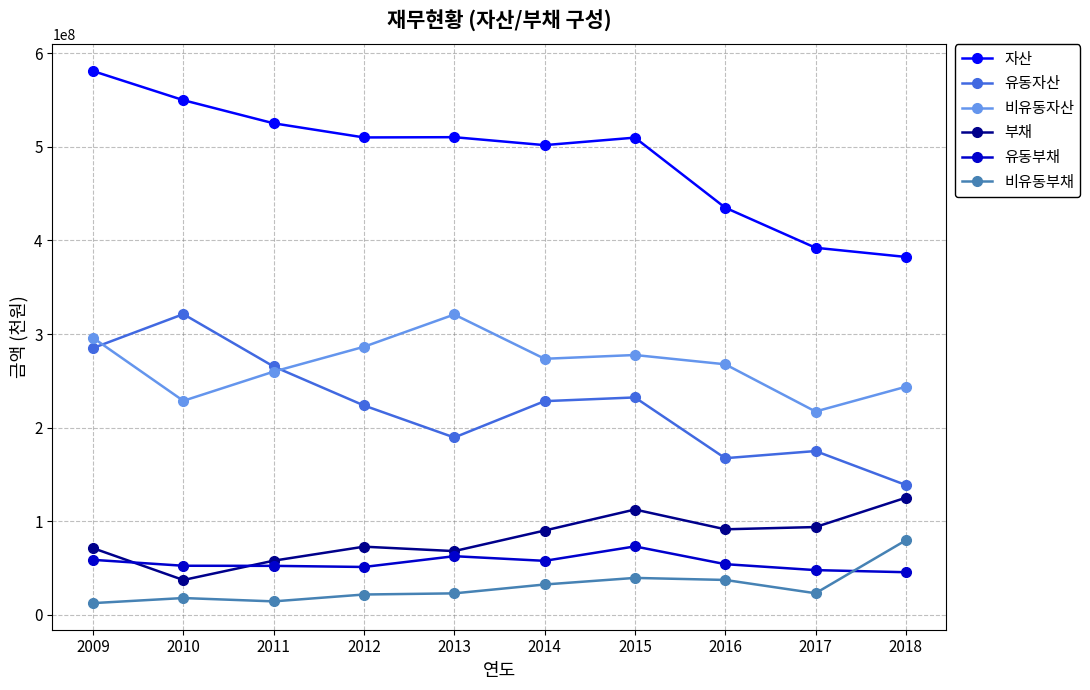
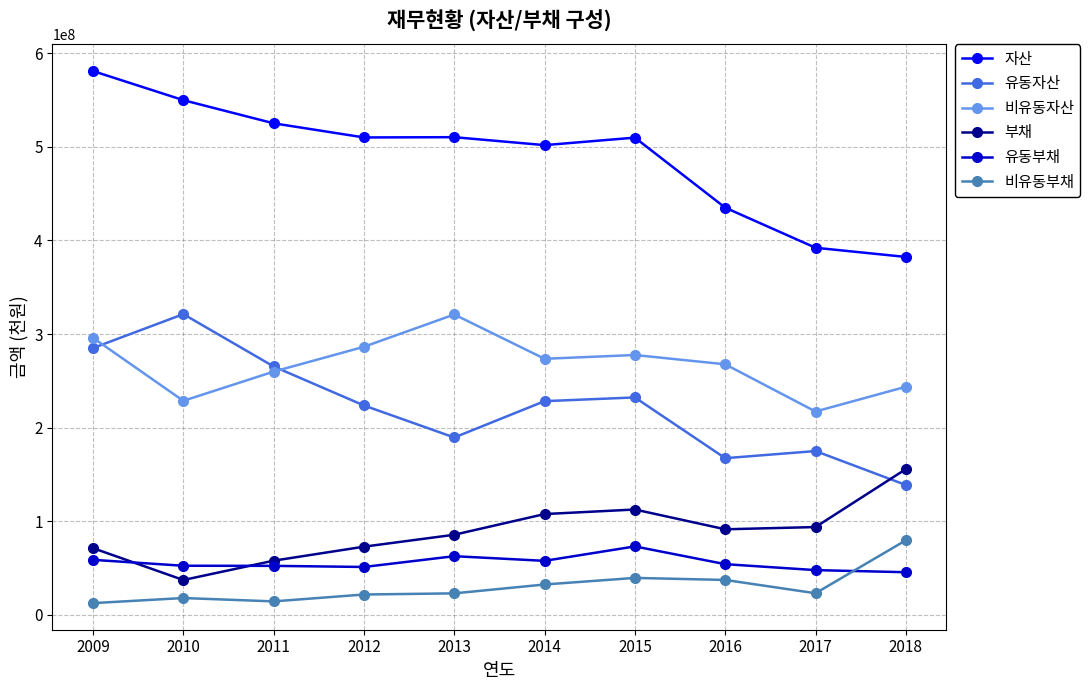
부채, 2013: 70000000 -> 90000000
부채, 2014: 90000000 -> 110000000
부채, 2018: 130000000 -> 160000000
